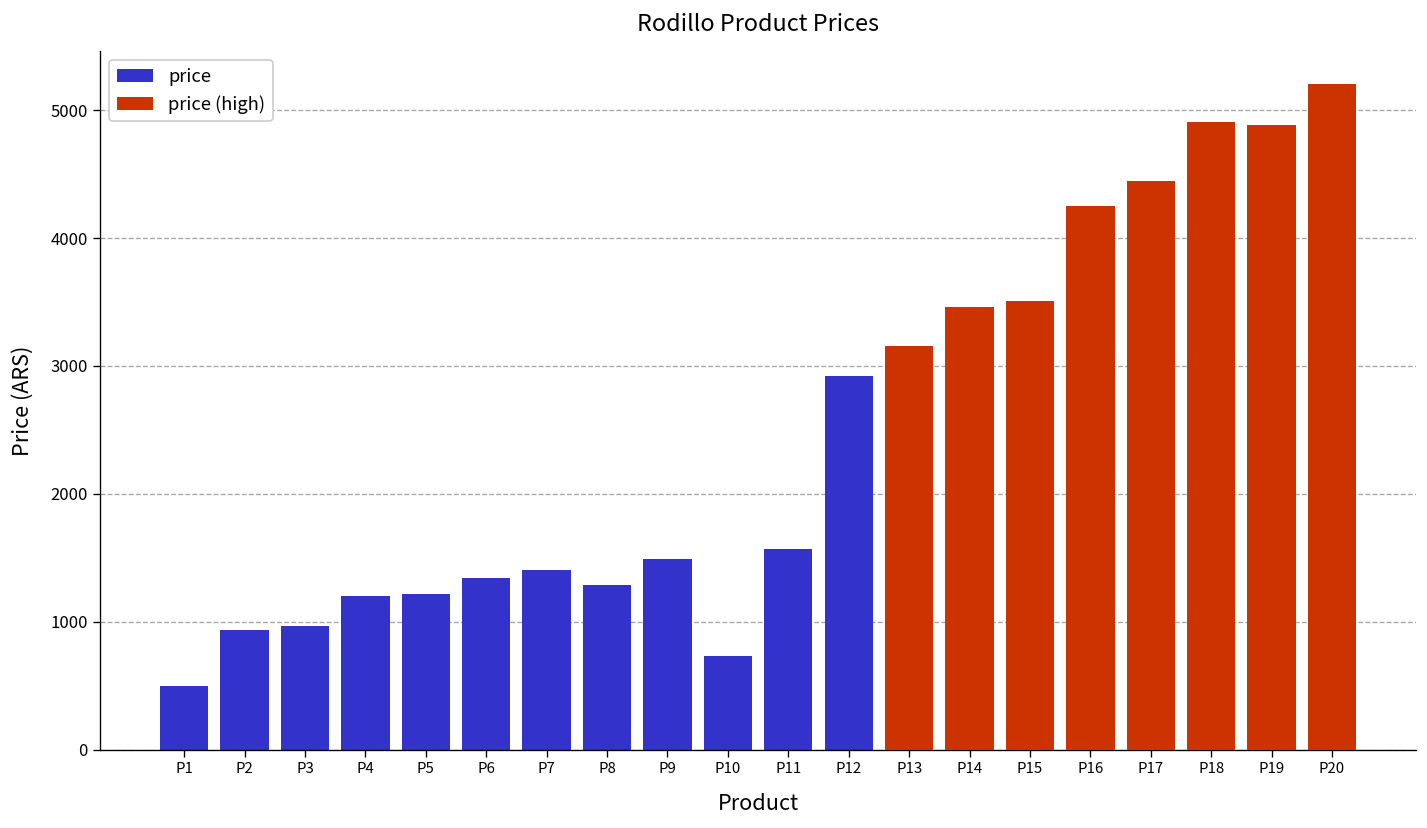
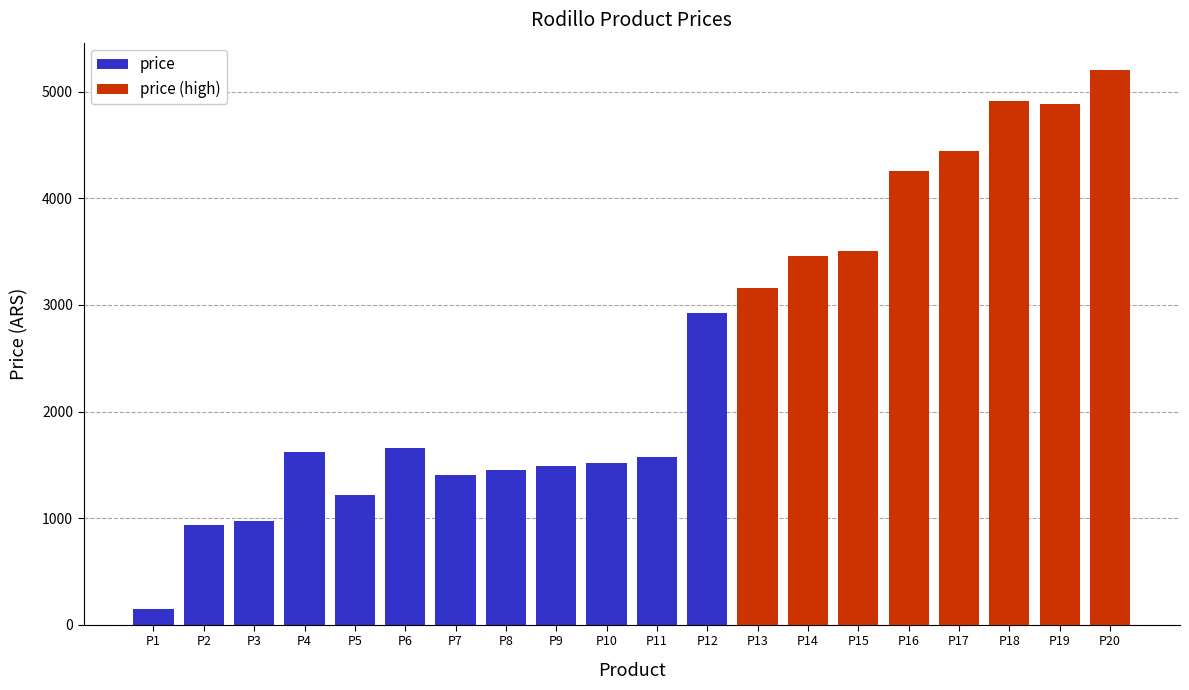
price, P1: 500 -> 140
price, P4: 1210 -> 1620
price, P6: 1340 -> 1650
price, P8: 1280 -> 1450
price, P10: 740 -> 1510
